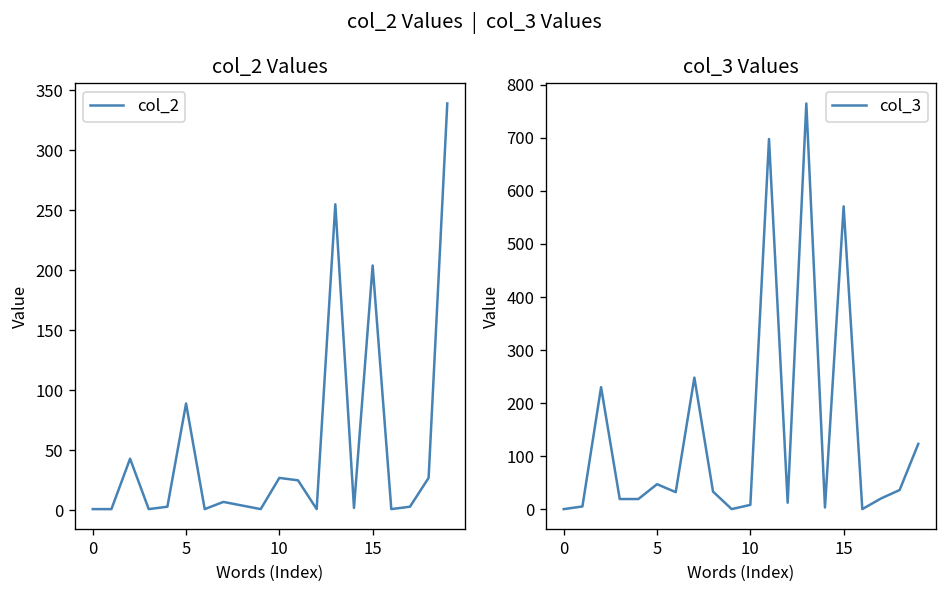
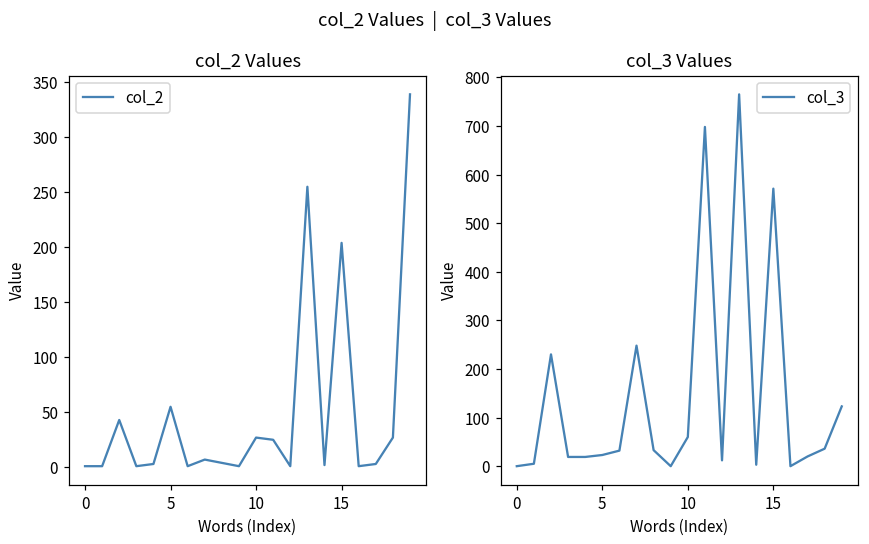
col_2 Values, 5: 89 -> 55
col_3 Values, 5: 50 -> 20
col_3 Values, 10: 10 -> 60
